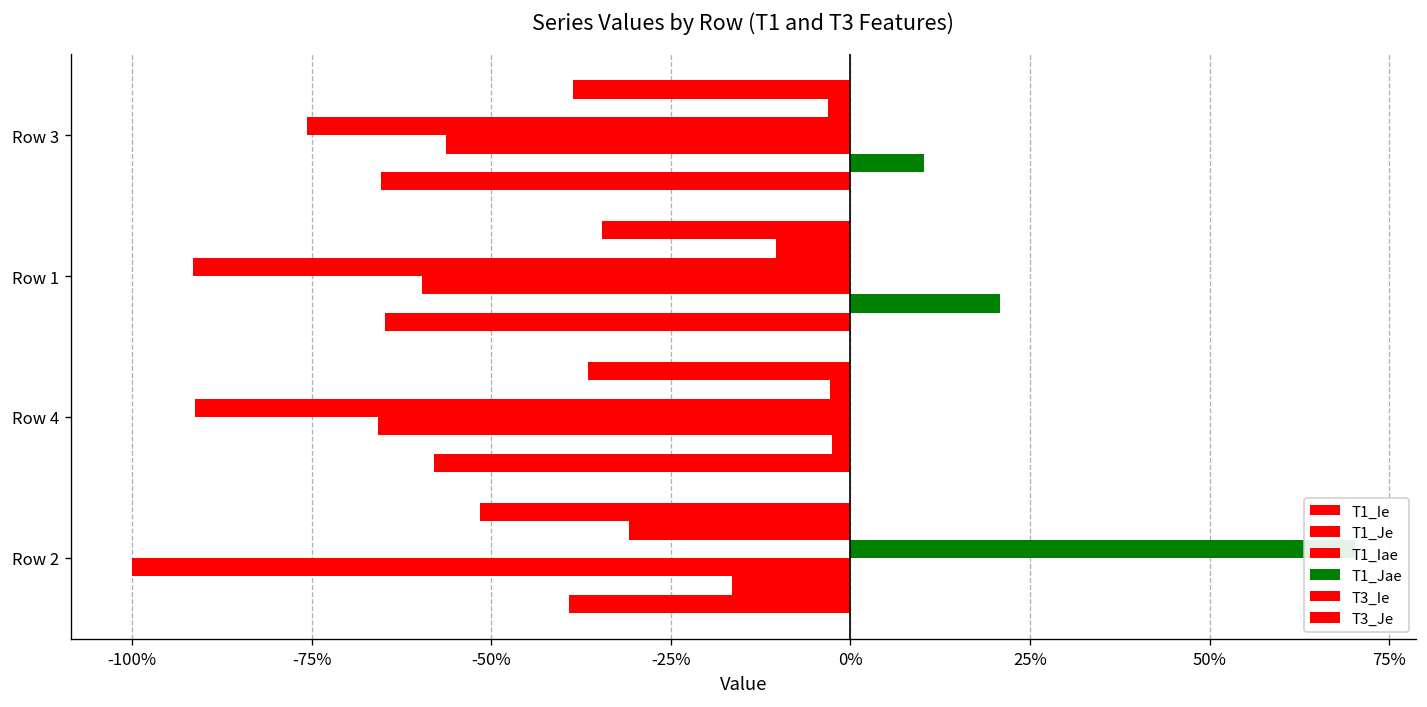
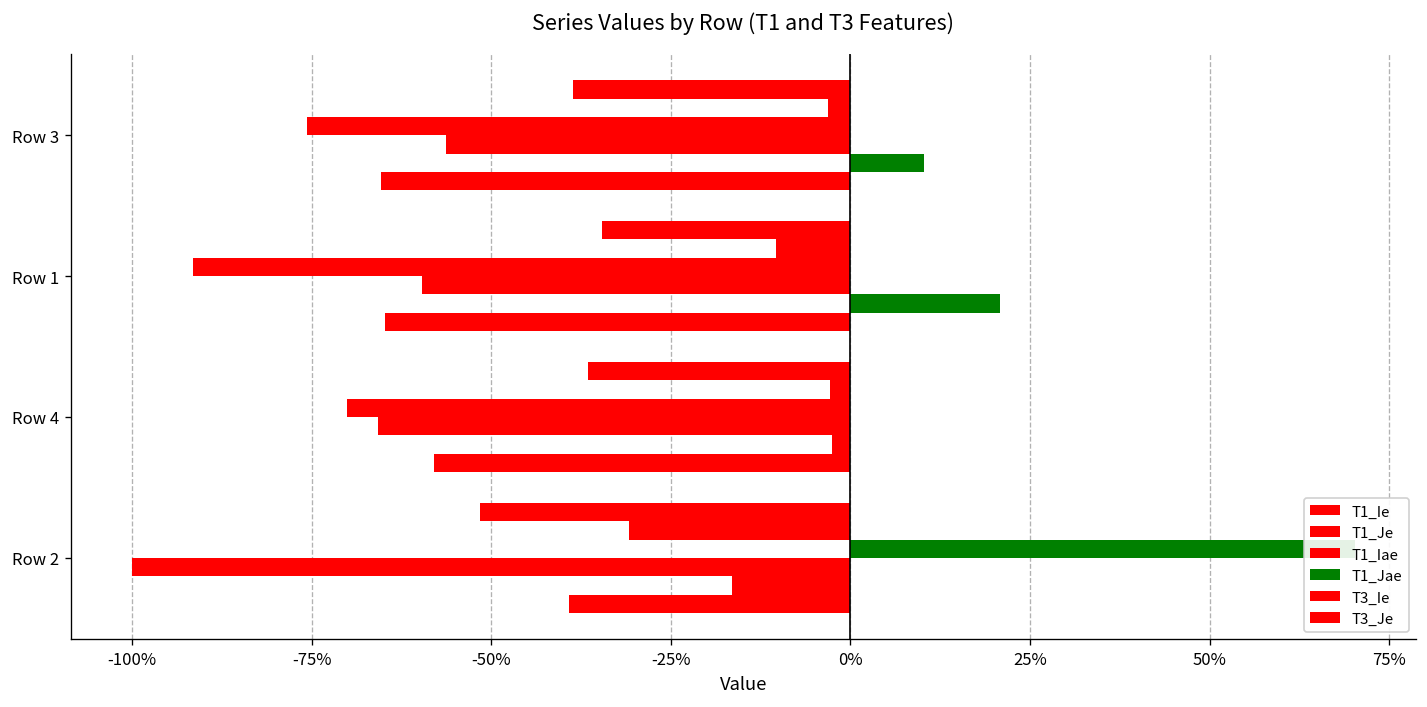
T1_Jae, Row 4: -91% -> -70%
